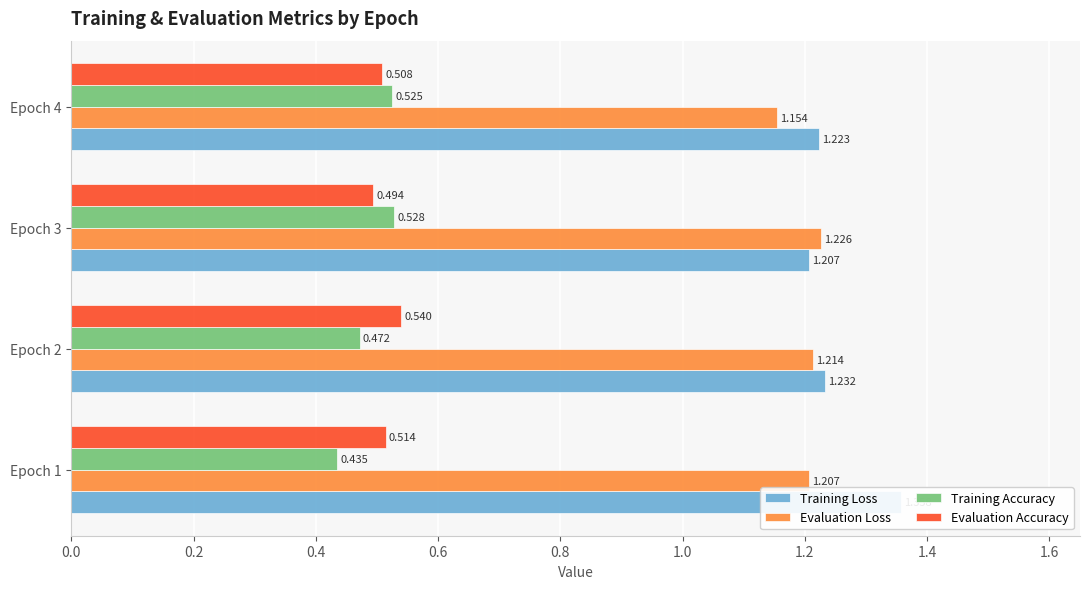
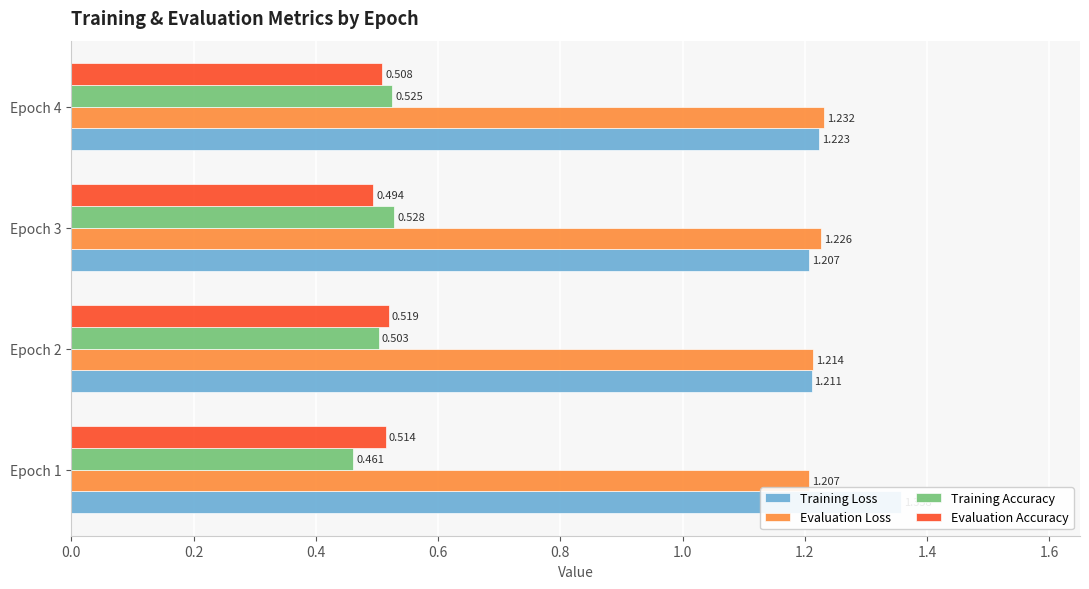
Evaluation Loss, Epoch 4: 1.154 -> 1.232
Evaluation Accuracy, Epoch 2: 0.540 -> 0.519
Training Accuracy, Epoch 2: 0.472 -> 0.503
Training Loss, Epoch 2: 1.232 -> 1.211
Training Accuracy, Epoch 1: 0.435 -> 0.461
